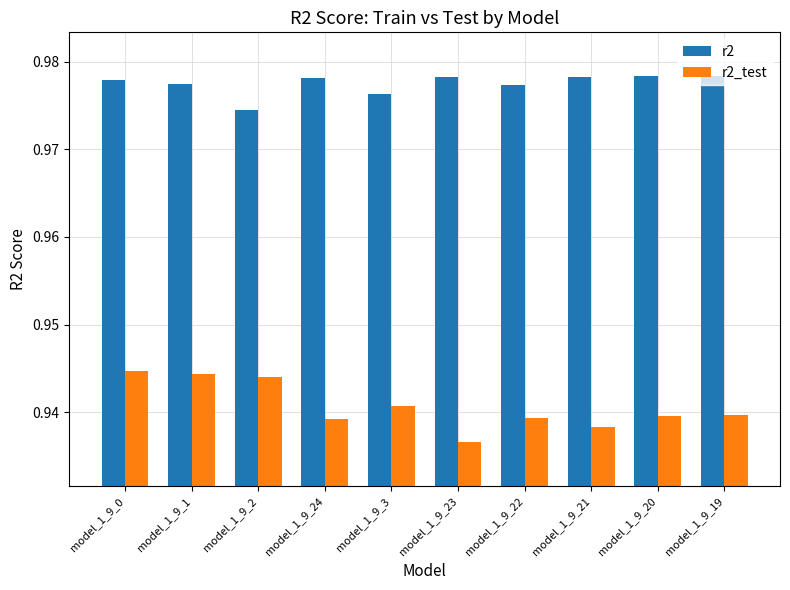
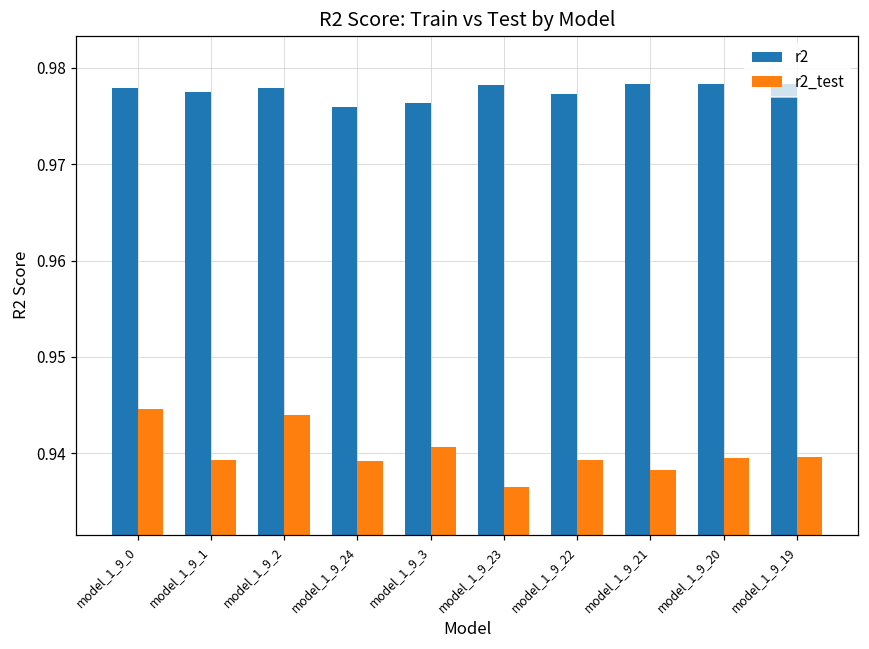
r2_test, model_1_9_1: 0.944 -> 0.939
r2, model_1_9_2: 0.974 -> 0.978
r2, model_1_9_24: 0.978 -> 0.976
